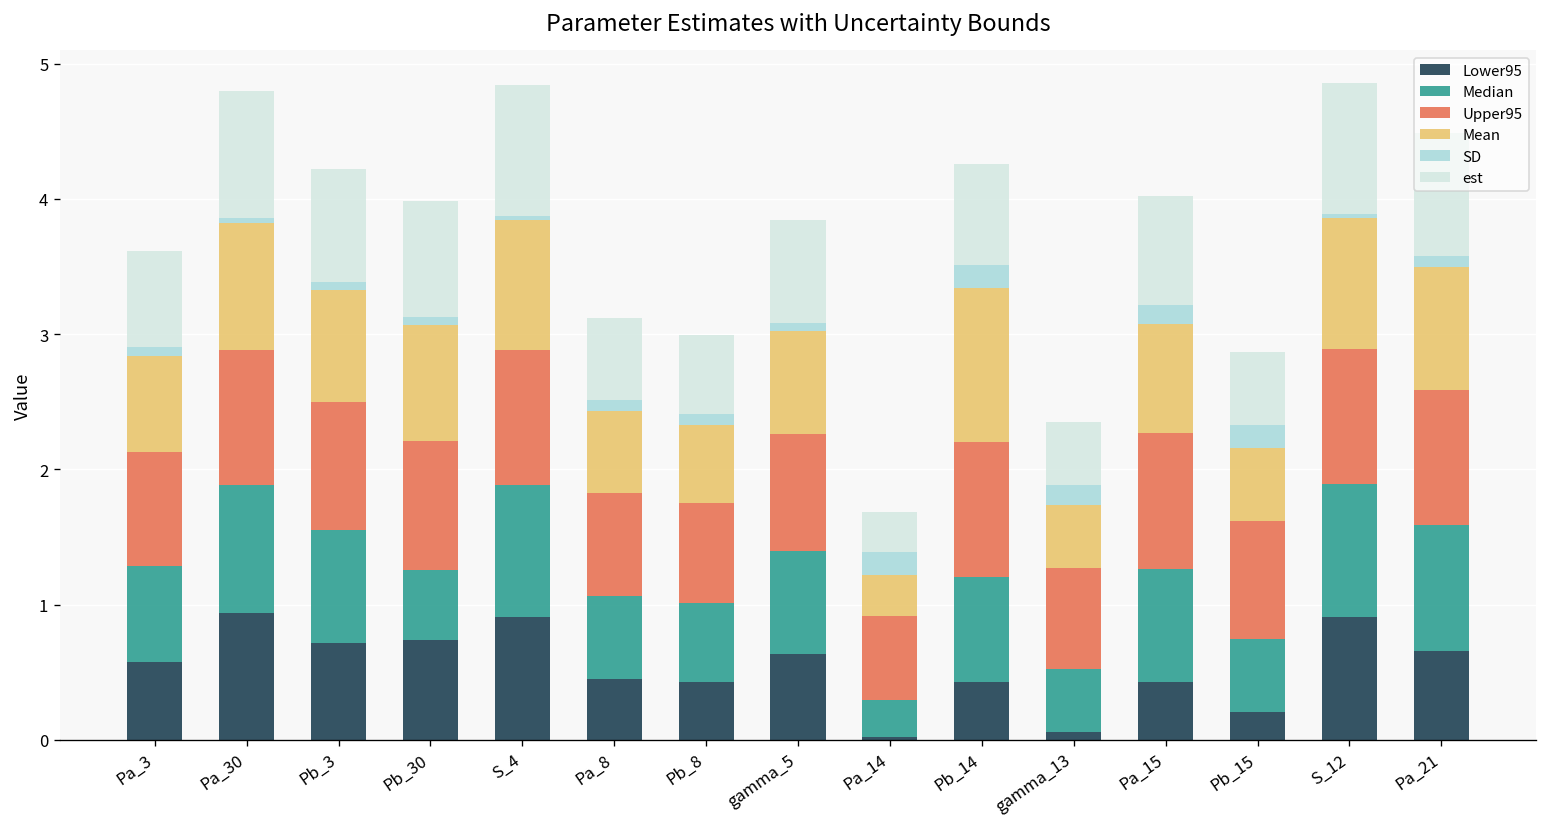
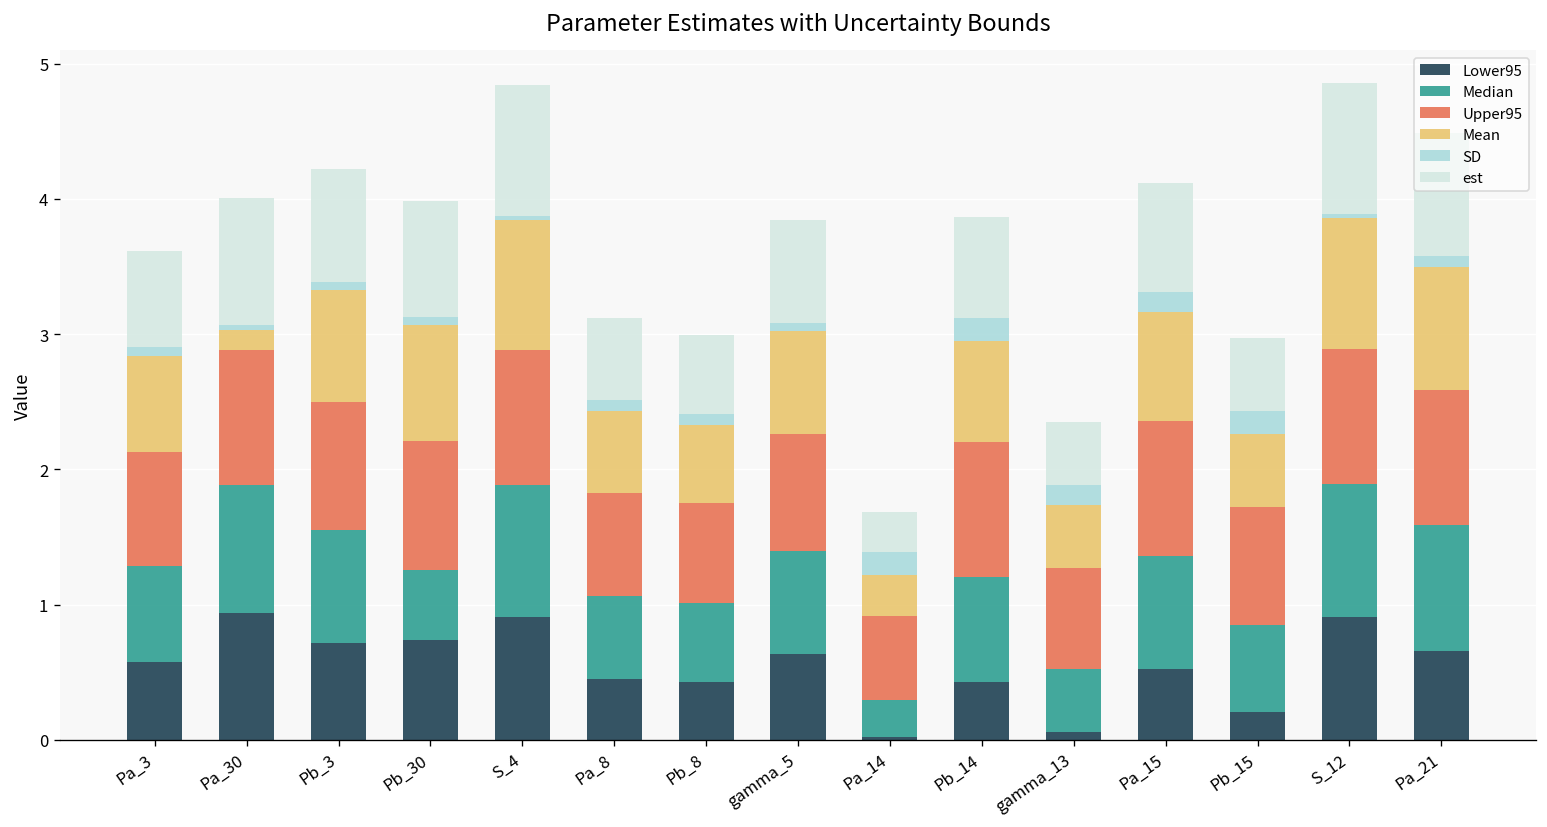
Mean, Pa_30: 0.94 -> 0.15
Mean, Pb_14: 1.14 -> 0.75
Lower95, Pa_15: 0.43 -> 0.52
Median, Pb_15: 0.54 -> 0.64
